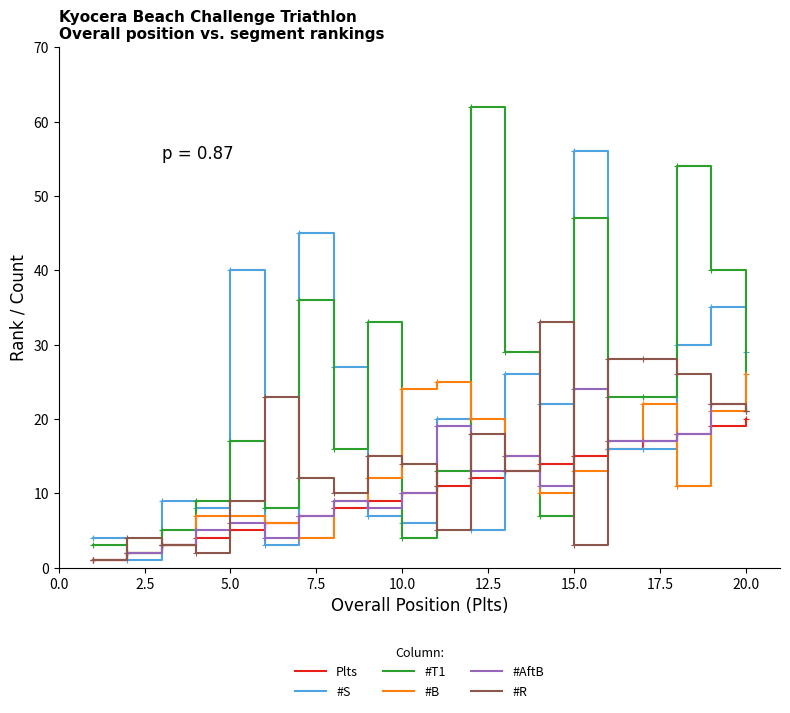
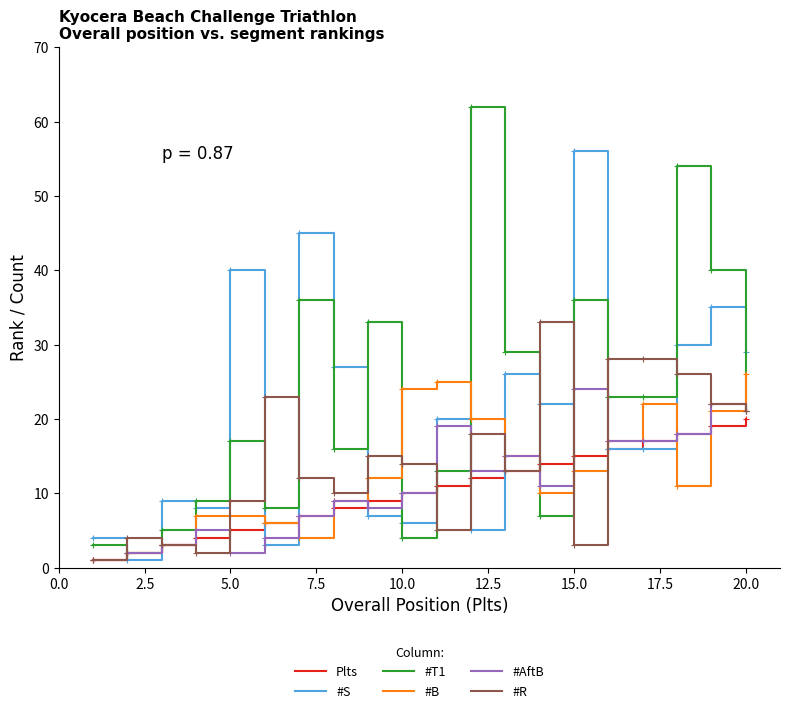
#AftB, 5.0: 6 -> 2
#T1, 15.0: 47 -> 36
